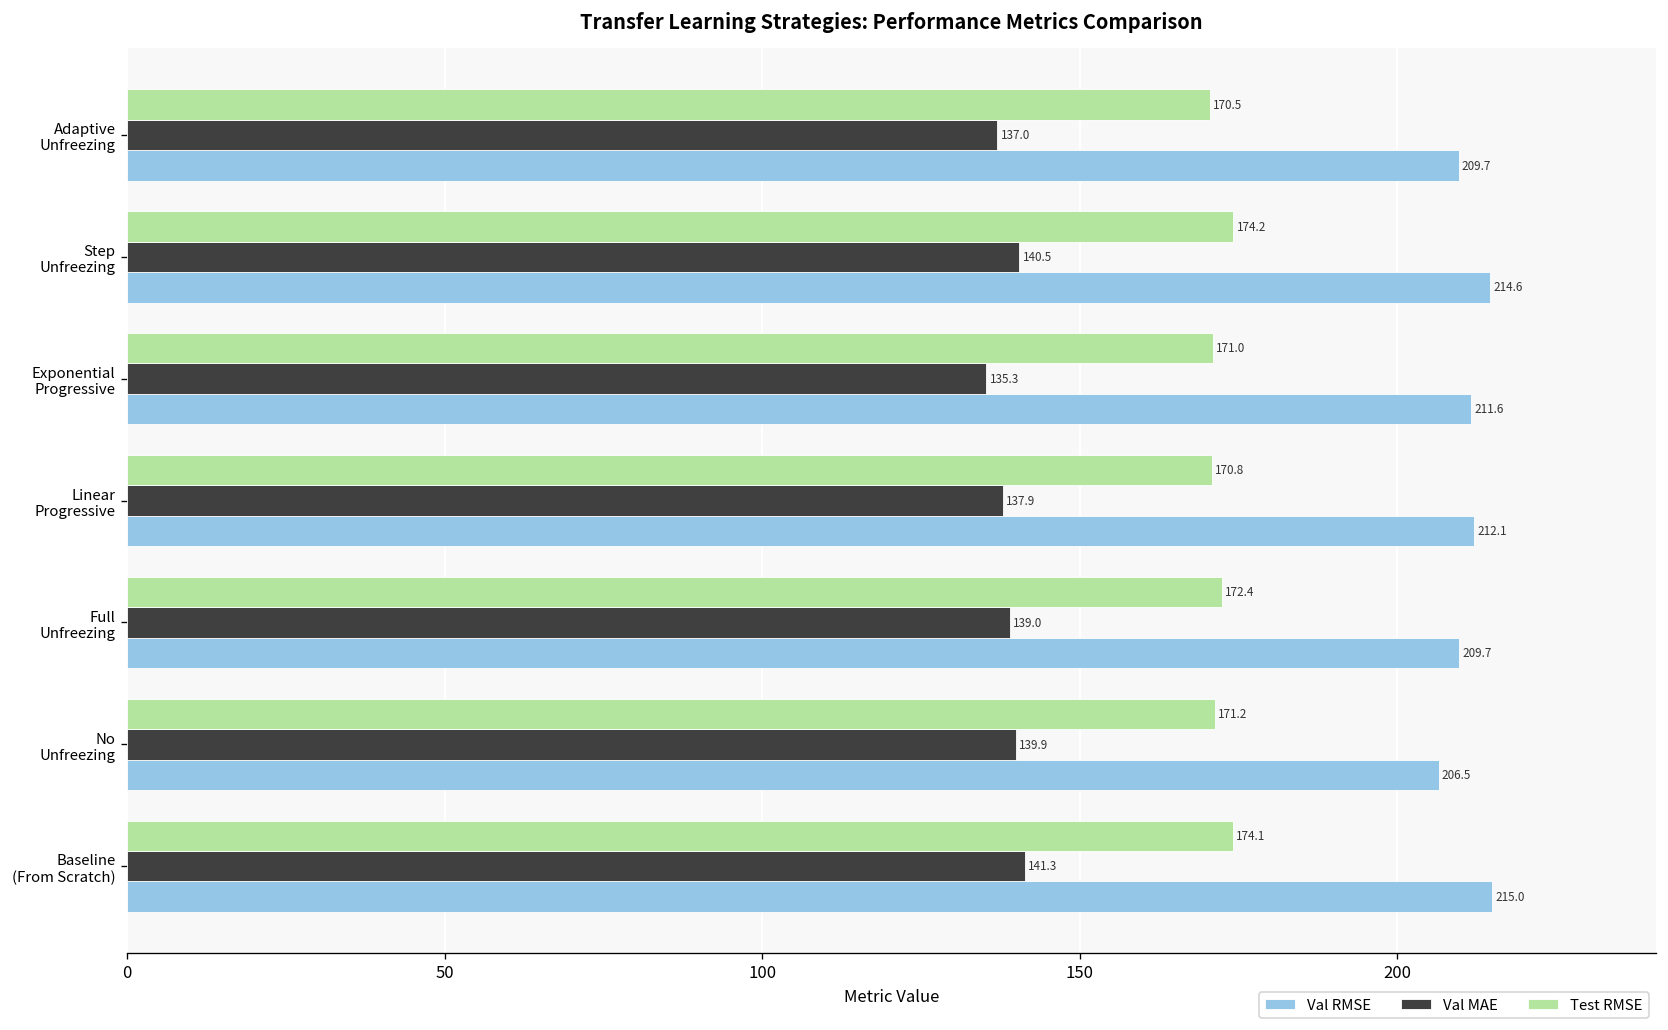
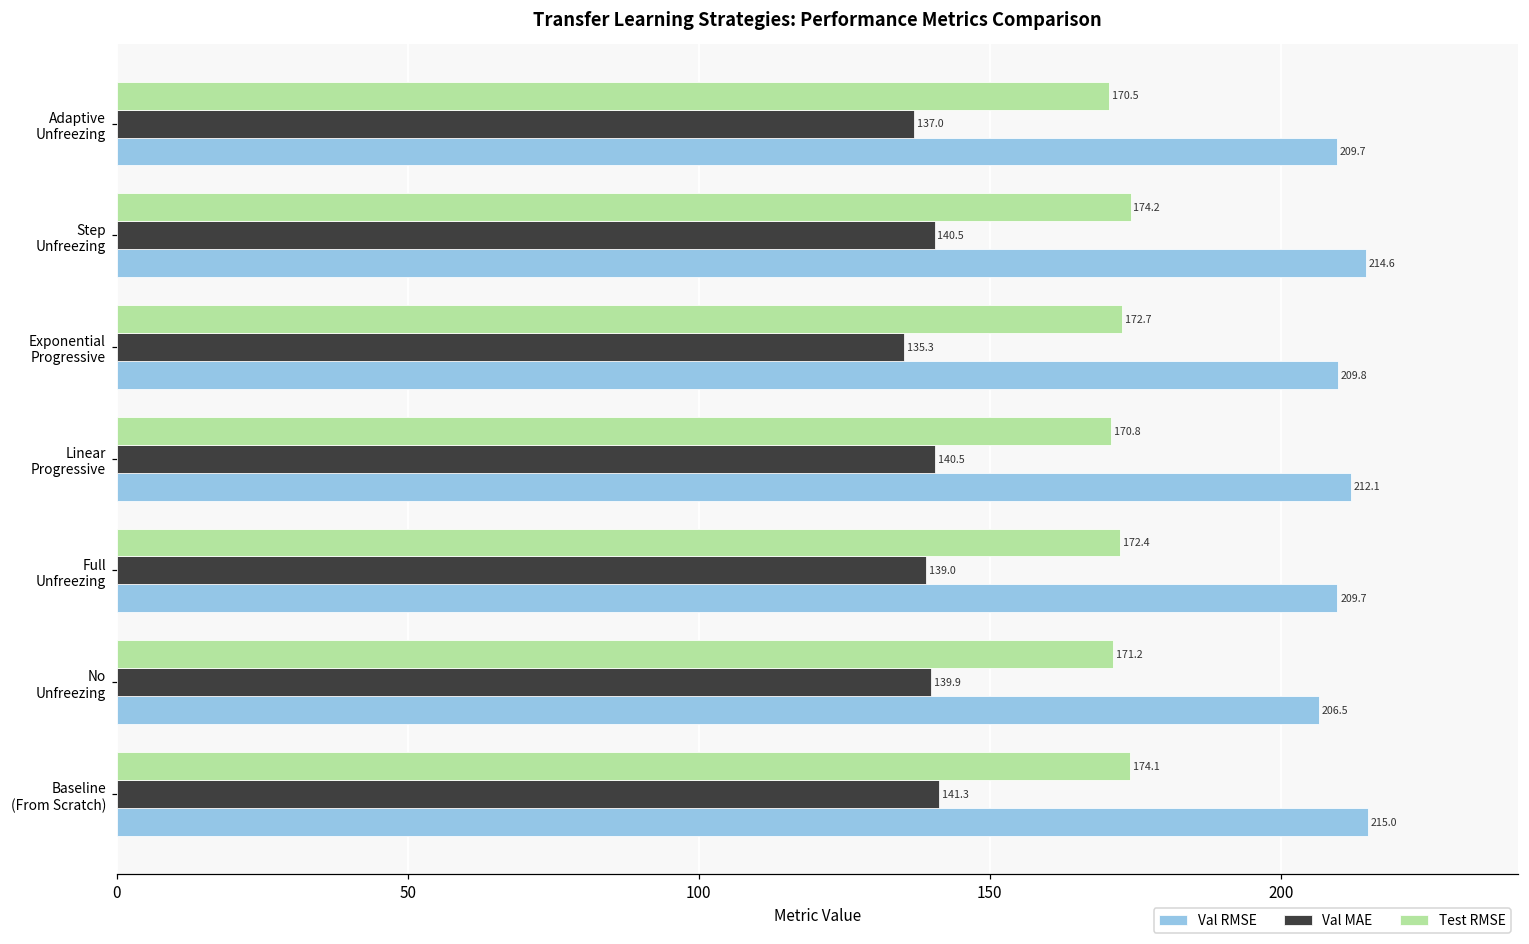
Test RMSE, Exponential Progressive: 171.0 -> 172.7
Val RMSE, Exponential Progressive: 211.6 -> 209.8
Val MAE, Linear Progressive: 137.9 -> 140.5
